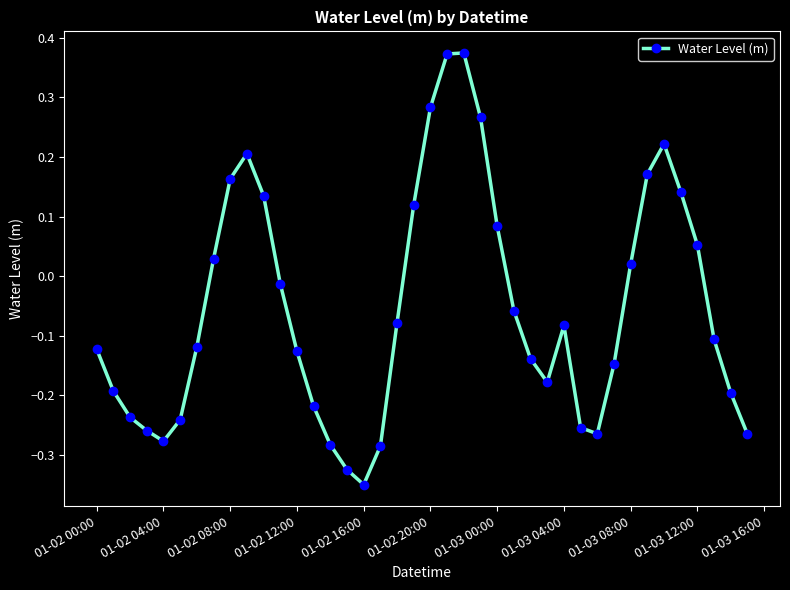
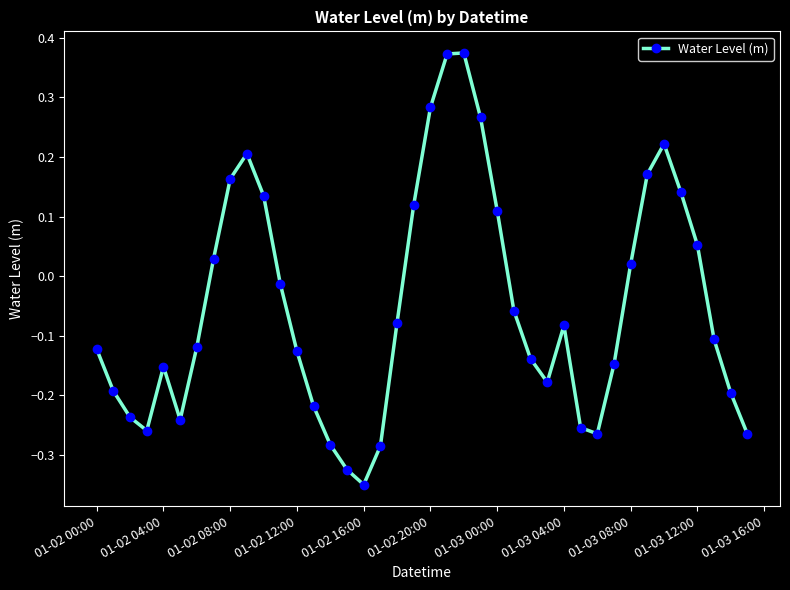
01-02 04:00: -0.28 -> -0.15
01-03 00:00: 0.08 -> 0.11
